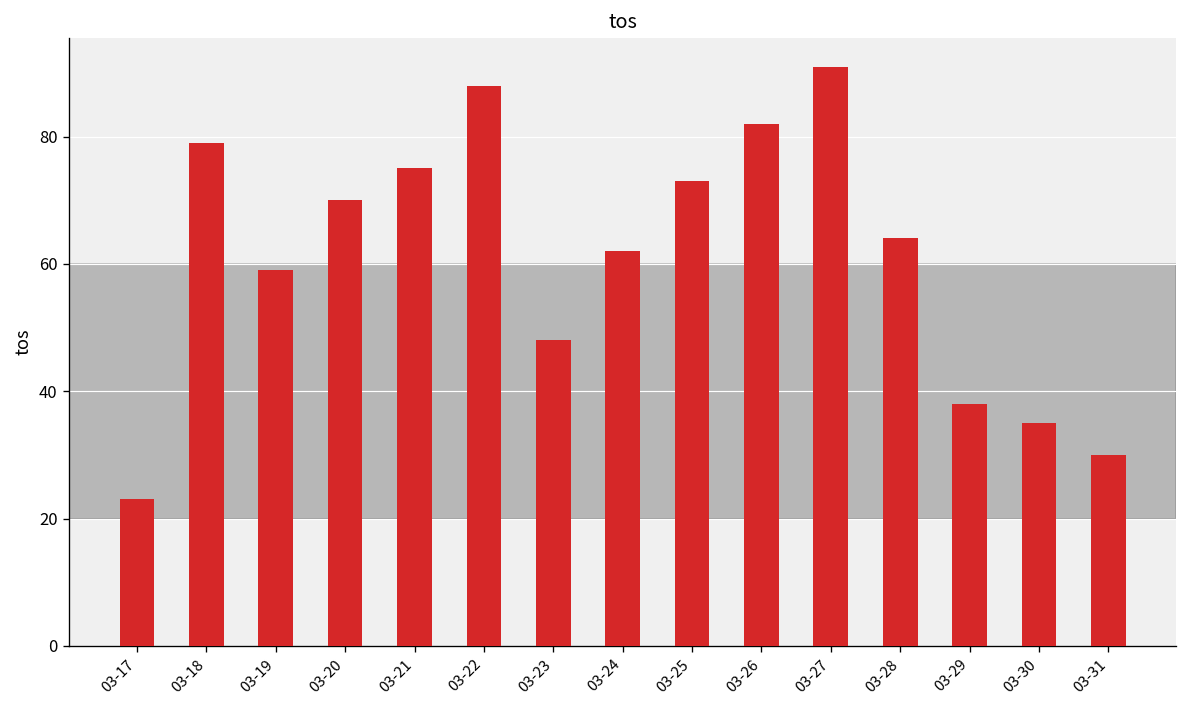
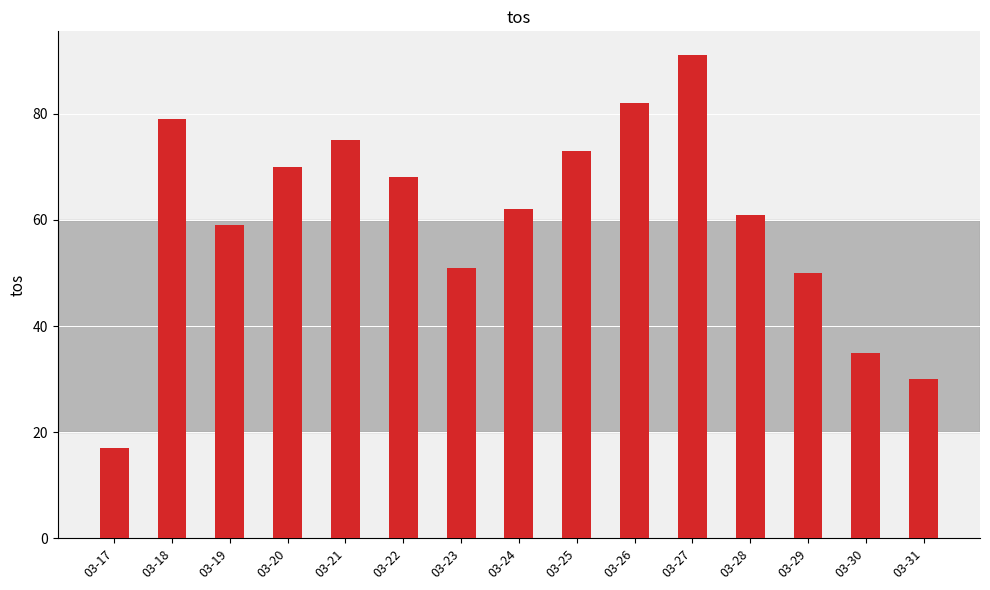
03-17: 23 -> 17
03-22: 88 -> 68
03-23: 48 -> 51
03-28: 64 -> 61
03-29: 38 -> 50
